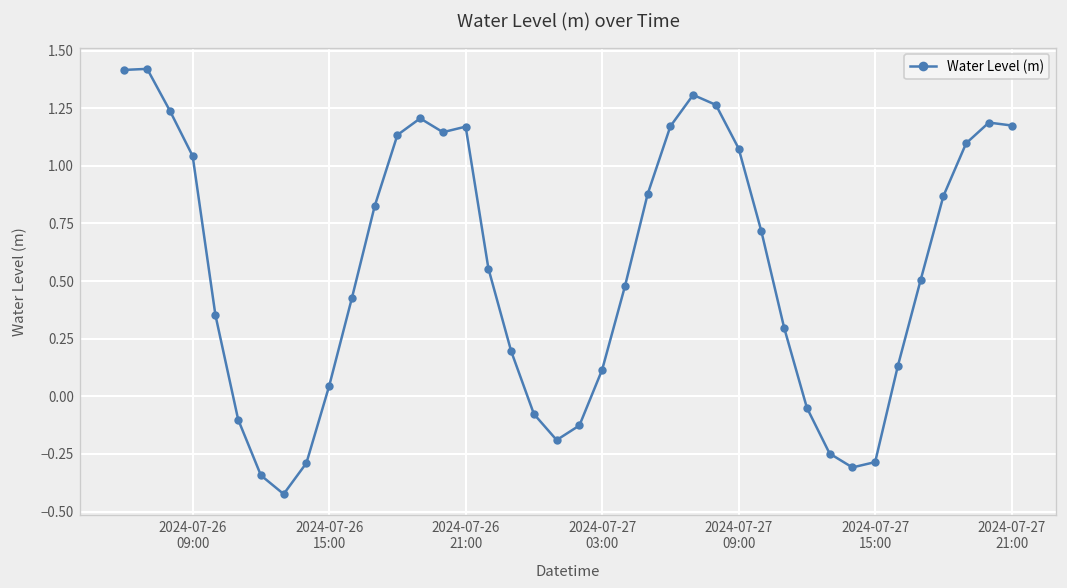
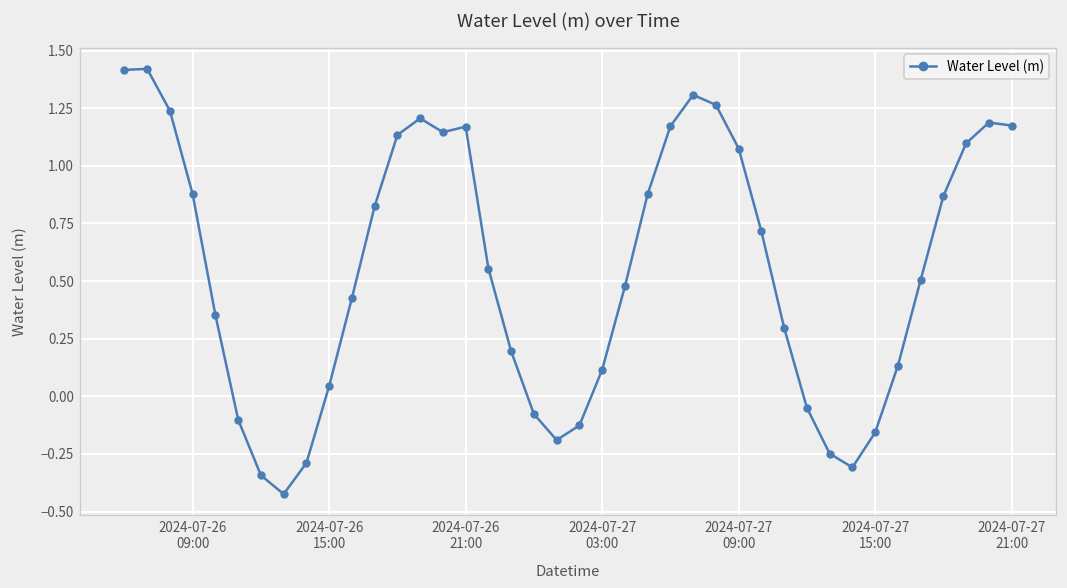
2024-07-26 09:00: 1.04 -> 0.88
2024-07-27 15:00: -0.29 -> -0.16
